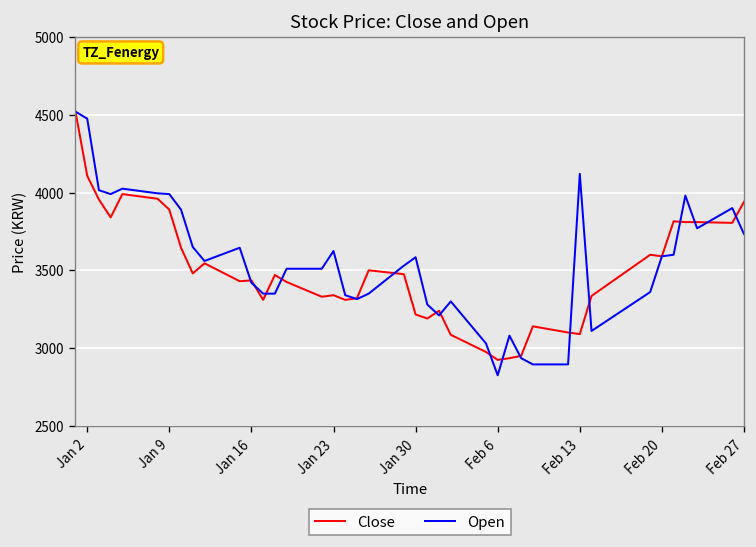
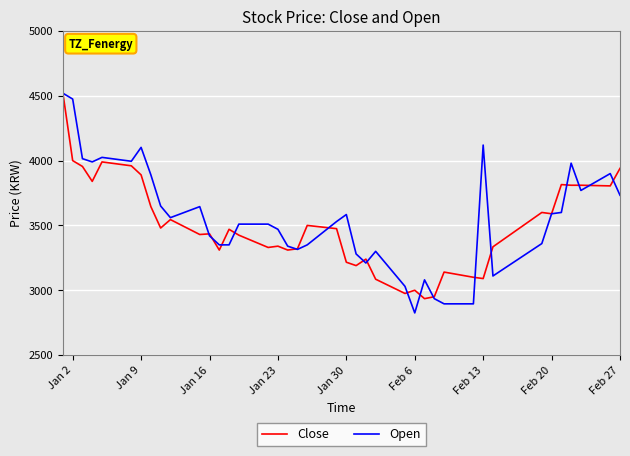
Close, Jan 2: 4110 -> 4000
Open, Jan 9: 3990 -> 4100
Open, Jan 23: 3620 -> 3470
Close, Feb 6: 2920 -> 3000
